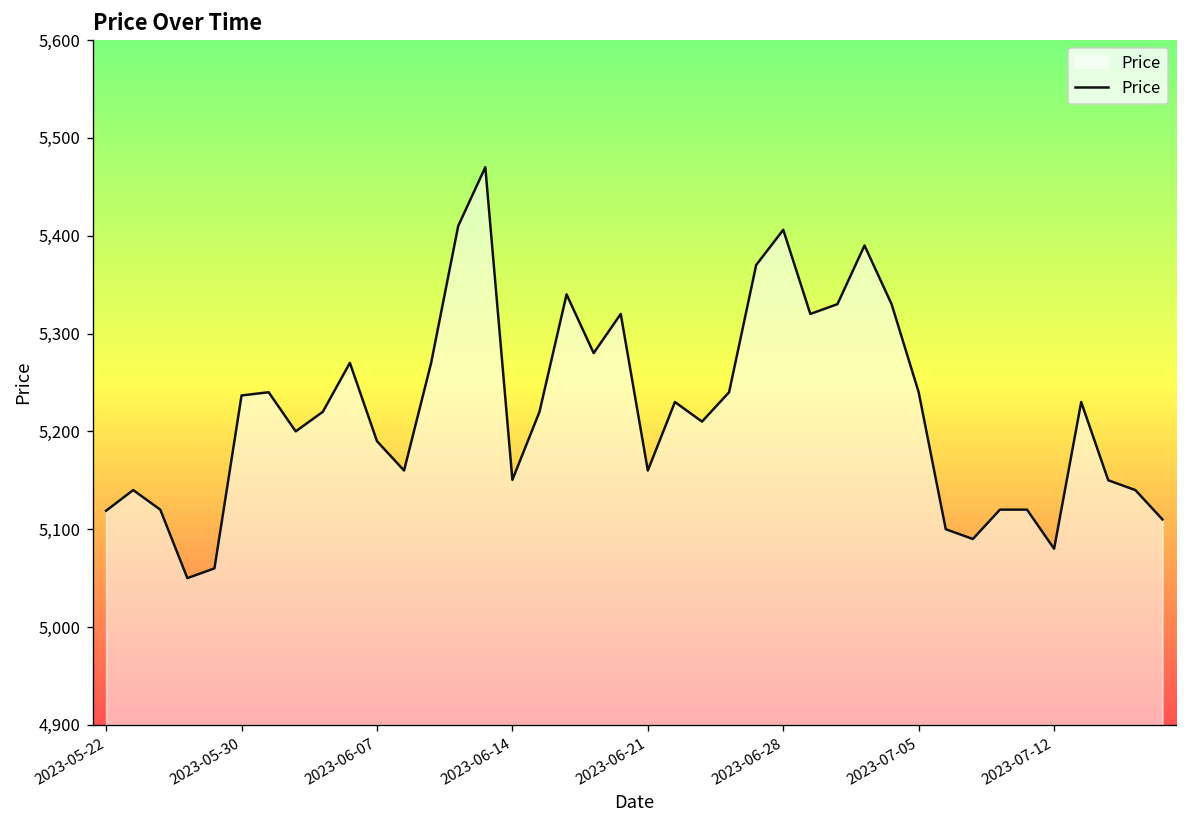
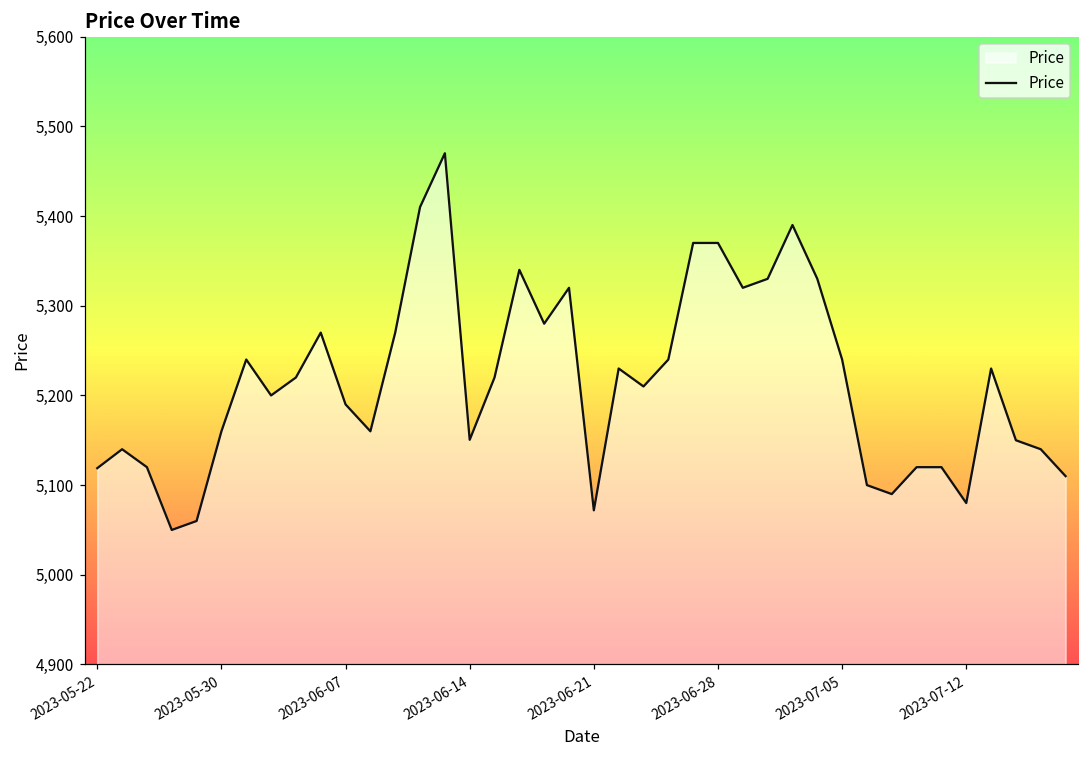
2023-05-30: 5,240 -> 5,160
2023-06-21: 5,160 -> 5,070
2023-06-28: 5,410 -> 5,370
